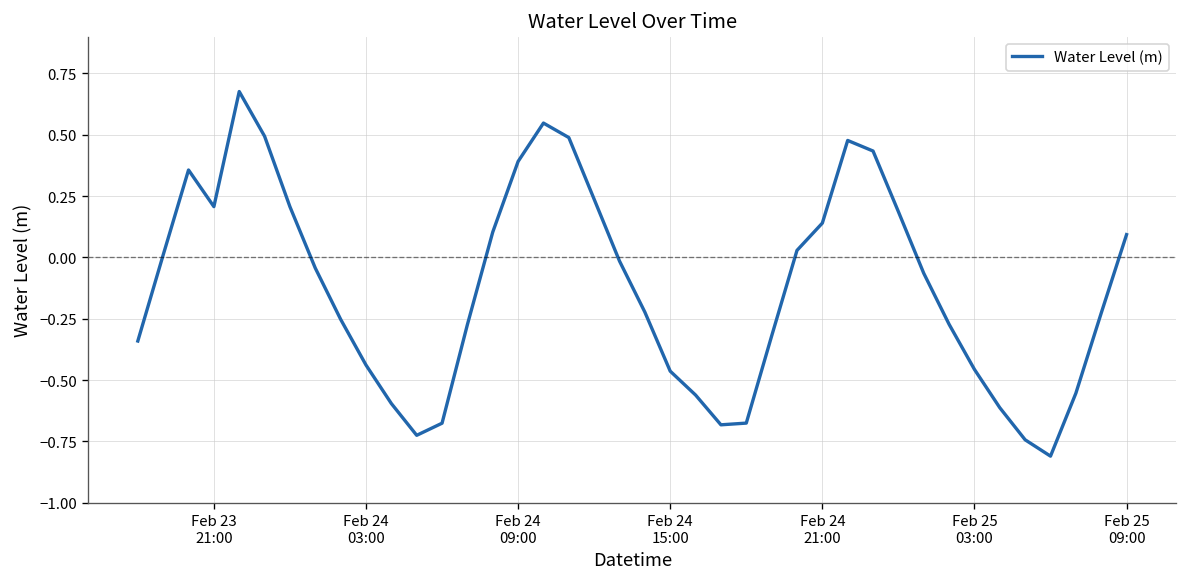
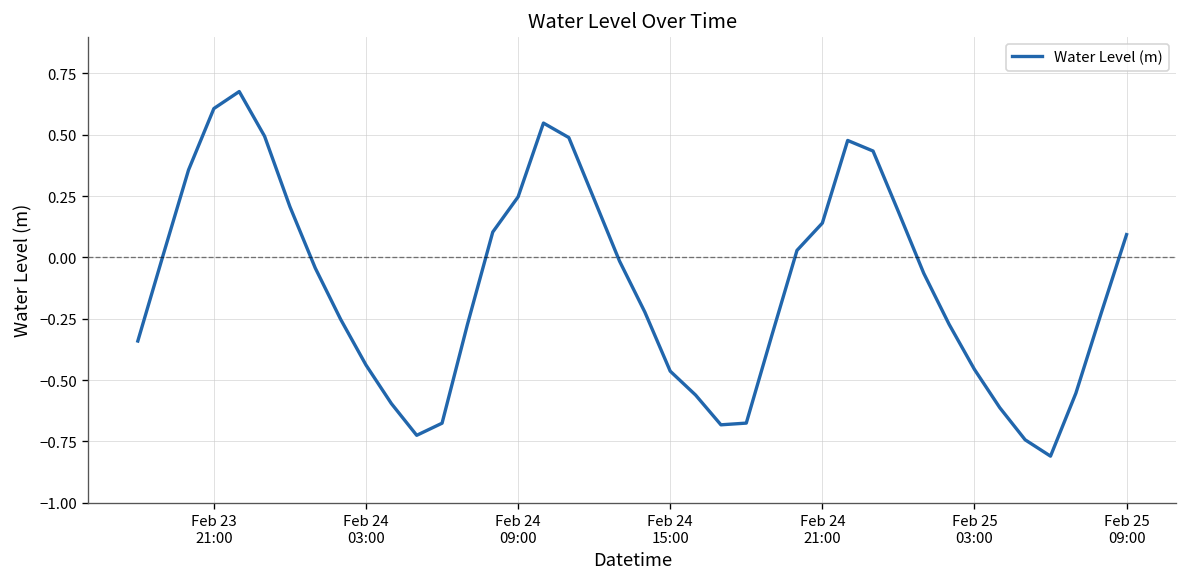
Feb 23 21:00: 0.21 -> 0.61
Feb 24 09:00: 0.39 -> 0.25
